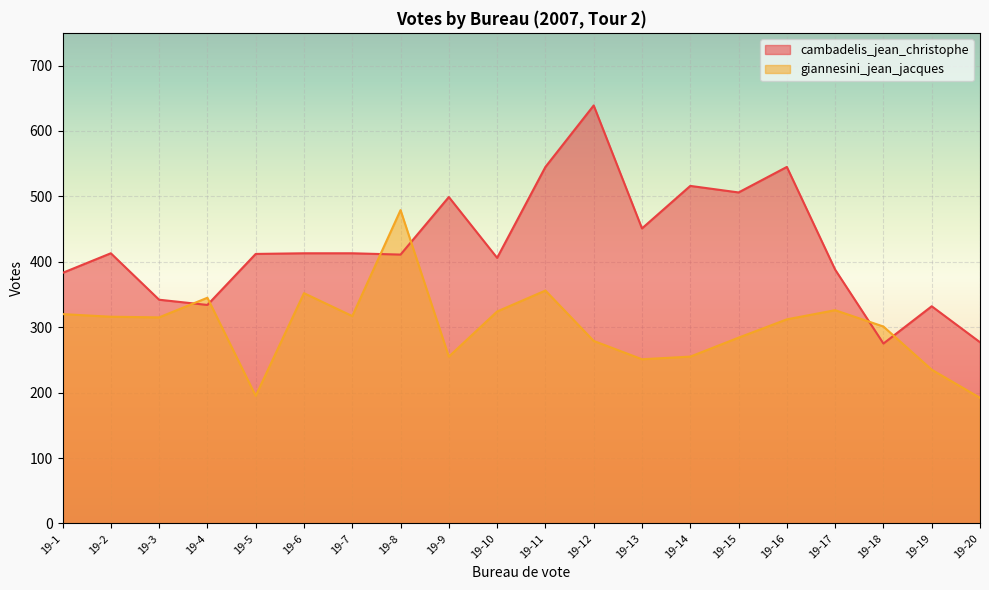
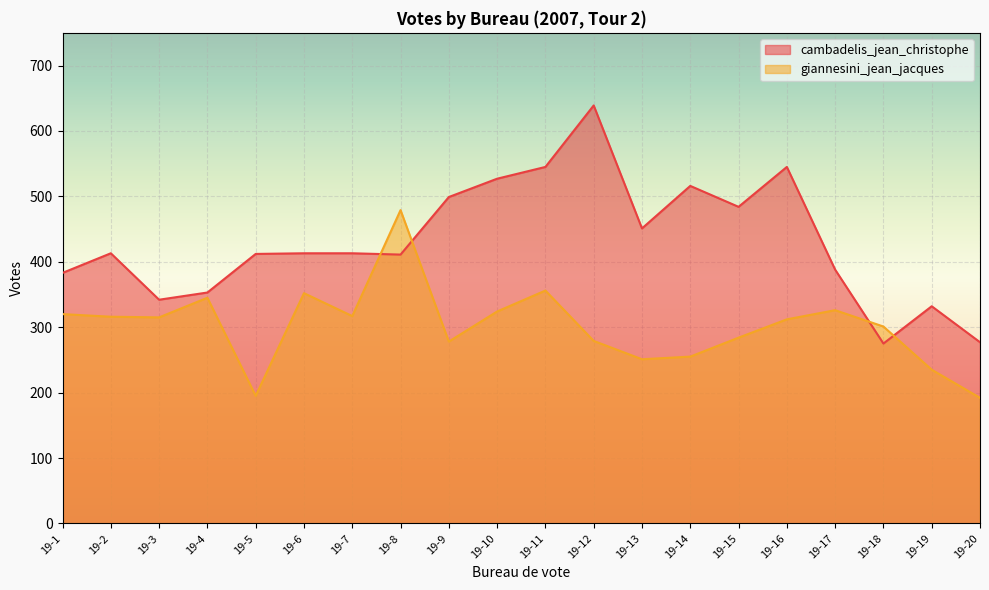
cambadelis_jean_christophe, 19-4: 330 -> 350
giannesini_jean_jacques, 19-9: 260 -> 280
cambadelis_jean_christophe, 19-10: 410 -> 530
cambadelis_jean_christophe, 19-15: 510 -> 480
